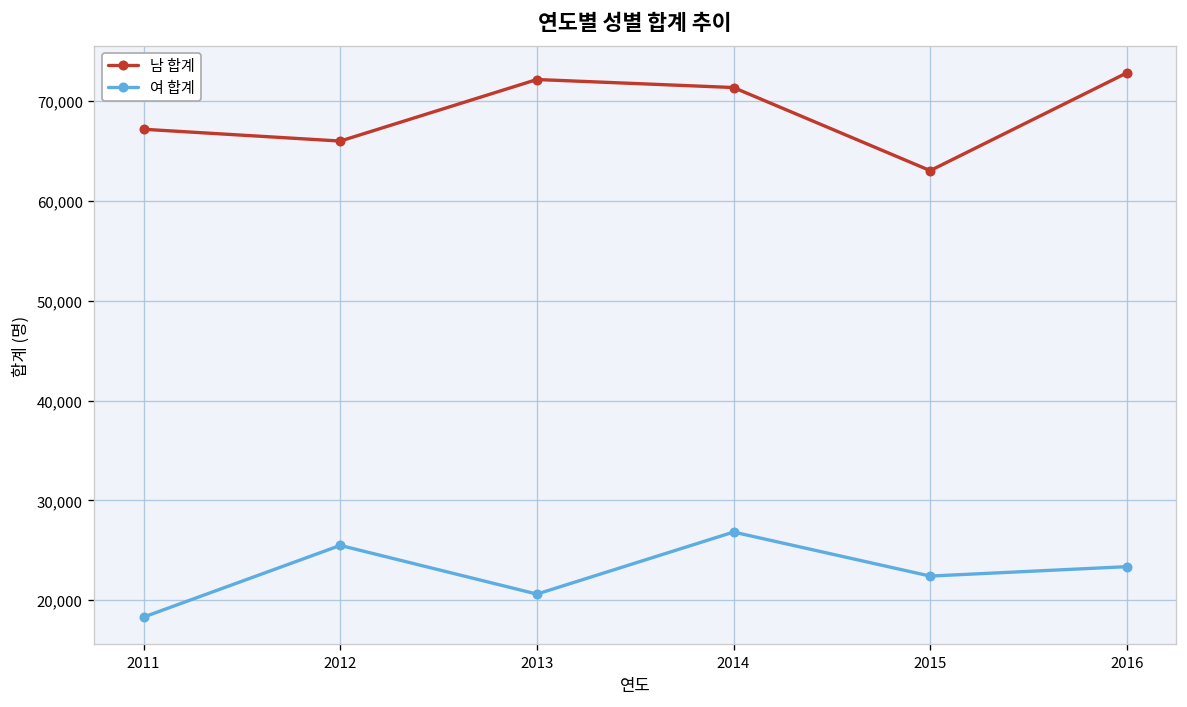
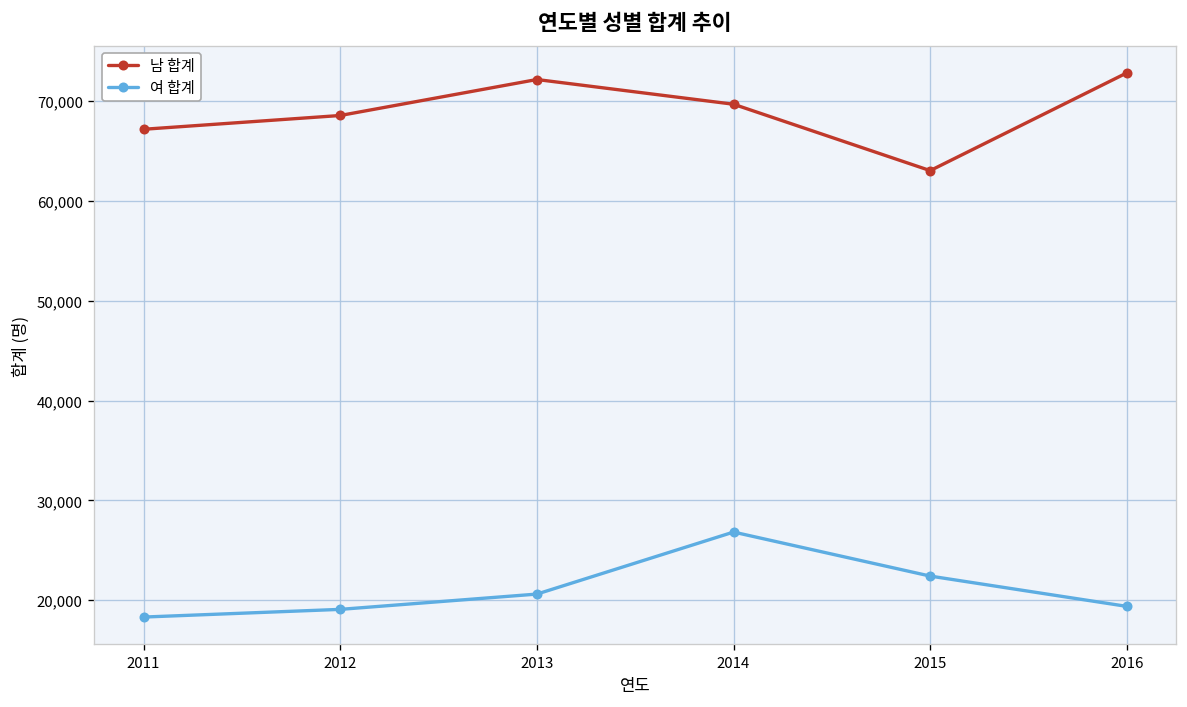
남 합계, 2012: 66,000 -> 69,000
여 합계, 2012: 25,000 -> 19,000
남 합계, 2014: 71,000 -> 70,000
여 합계, 2016: 23,000 -> 19,000
